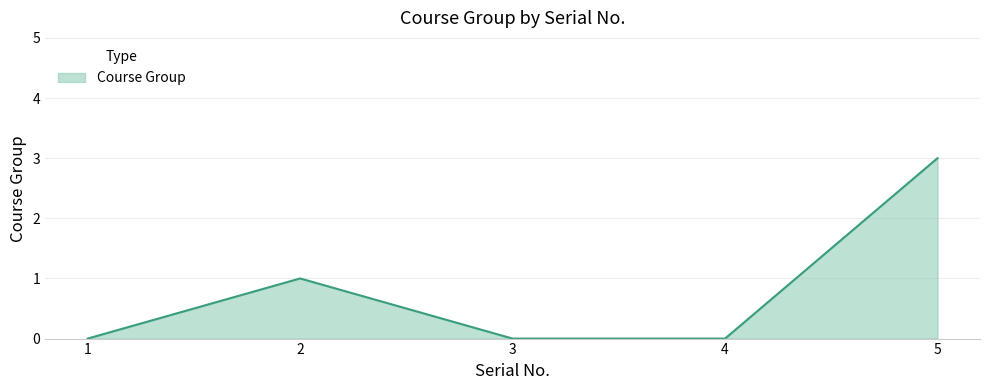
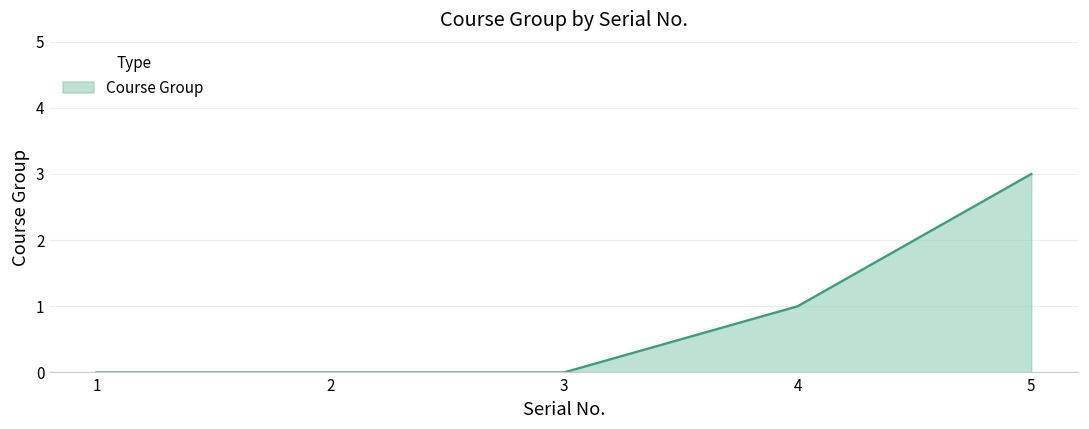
2: 1 -> 0
4: 0 -> 1
